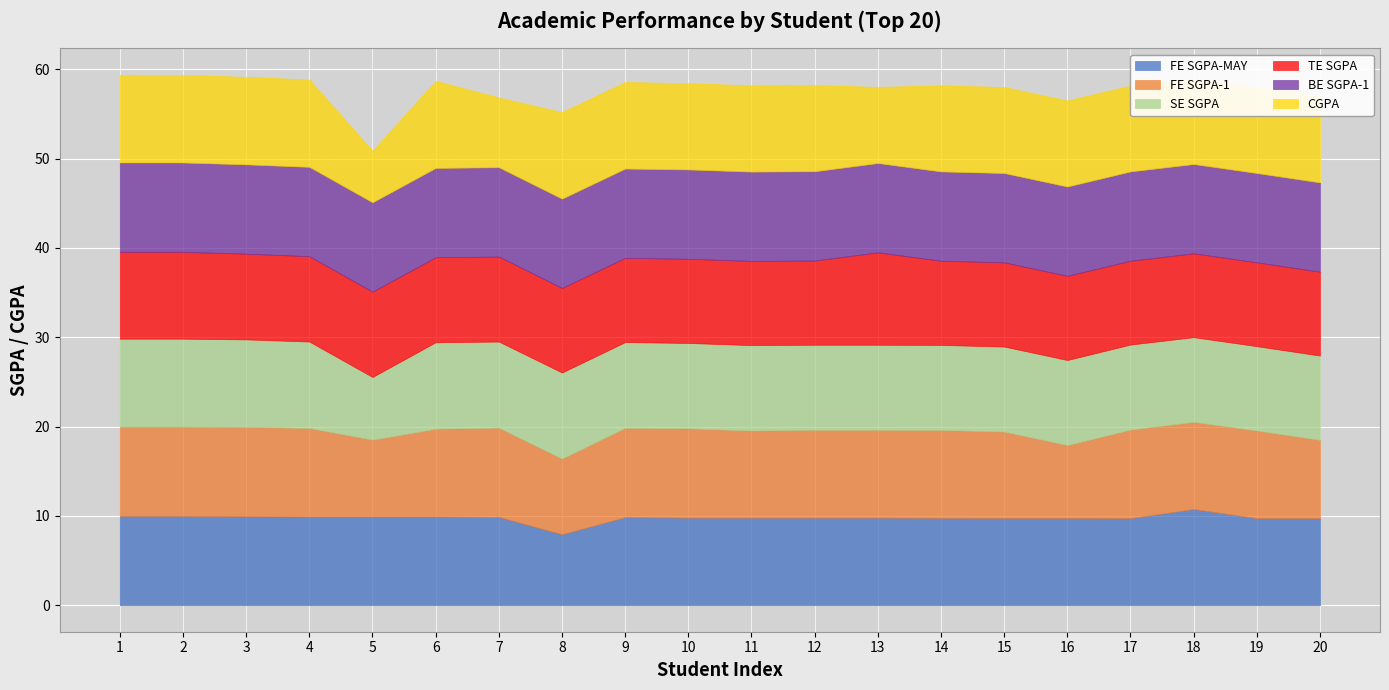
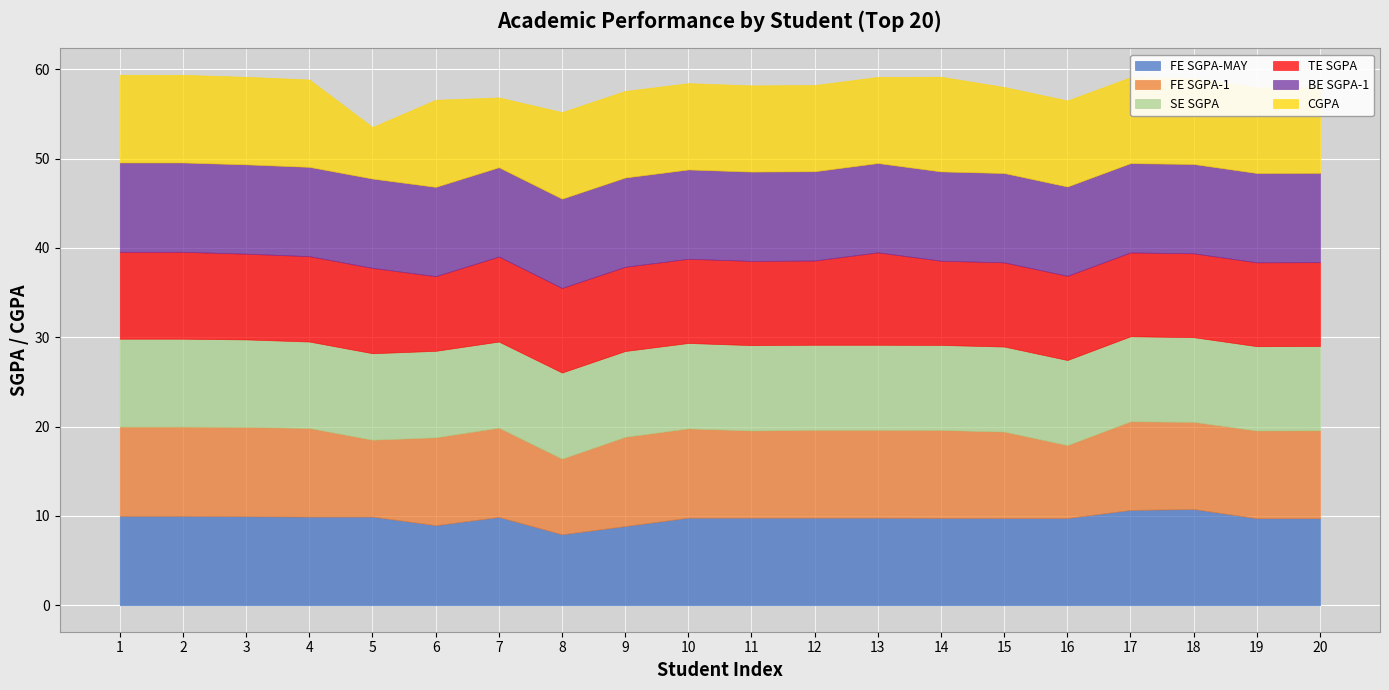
SE SGPA, 5: 7 -> 10
FE SGPA-MAY, 6: 10 -> 9
TE SGPA, 6: 10 -> 8
FE SGPA-MAY, 9: 10 -> 9
CGPA, 13: 9 -> 10
CGPA, 14: 10 -> 11
FE SGPA-MAY, 17: 10 -> 11
FE SGPA-1, 20: 9 -> 10
